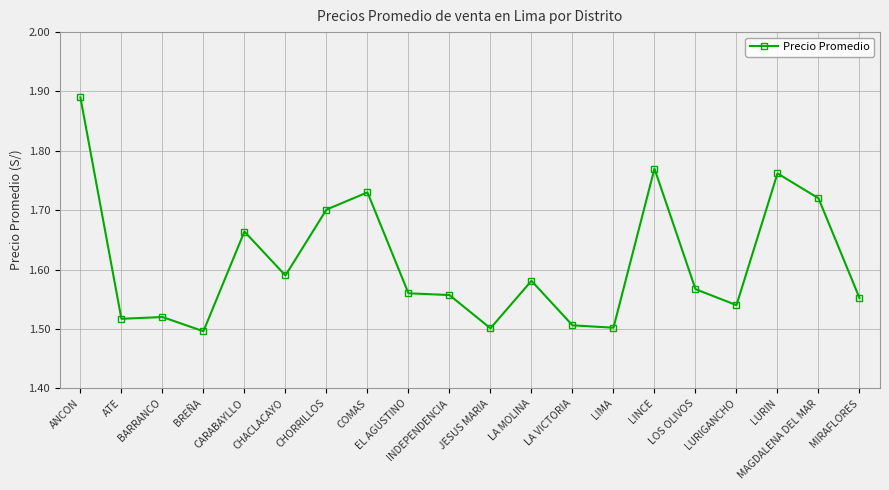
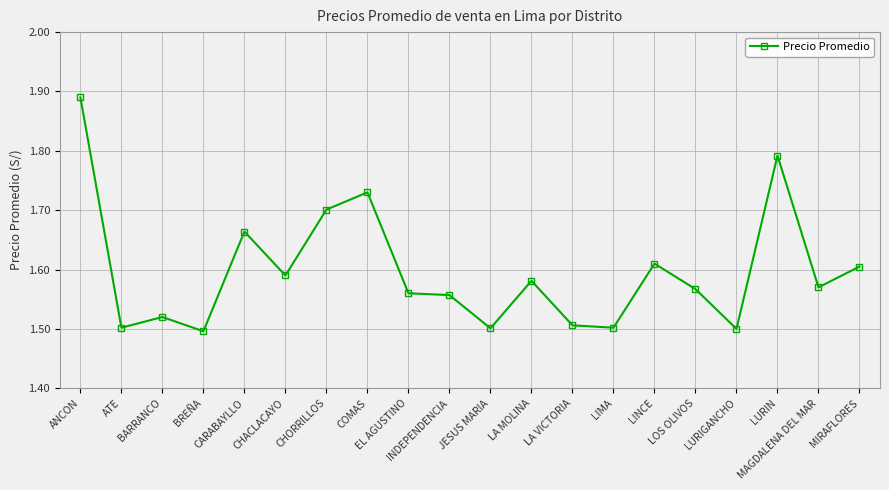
ATE: 1.52 -> 1.50
LINCE: 1.77 -> 1.61
LURIGANCHO: 1.54 -> 1.50
LURIN: 1.76 -> 1.79
MAGDALENA DEL MAR: 1.72 -> 1.57
MIRAFLORES: 1.55 -> 1.61
